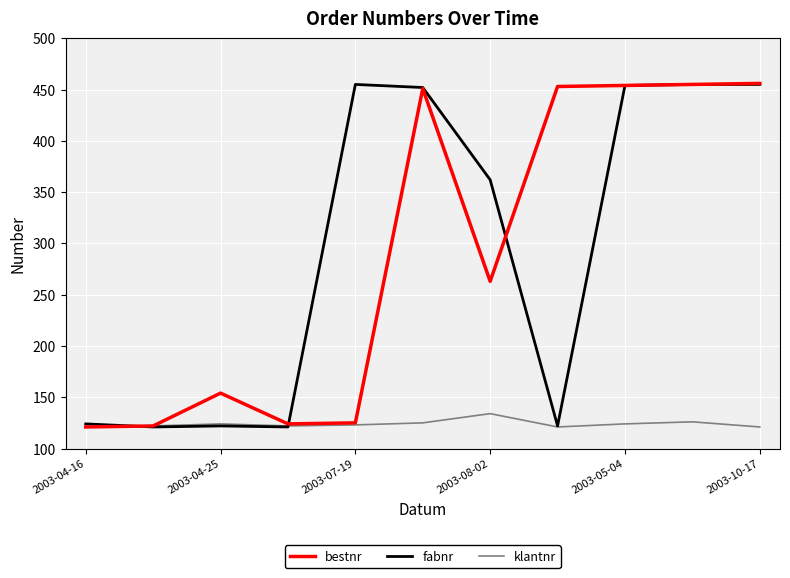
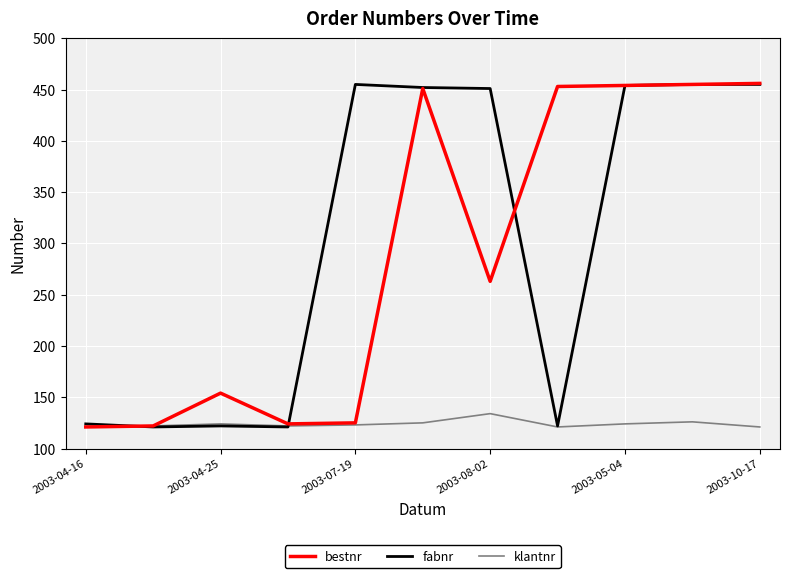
fabnr, 2003-08-02: 362 -> 451
